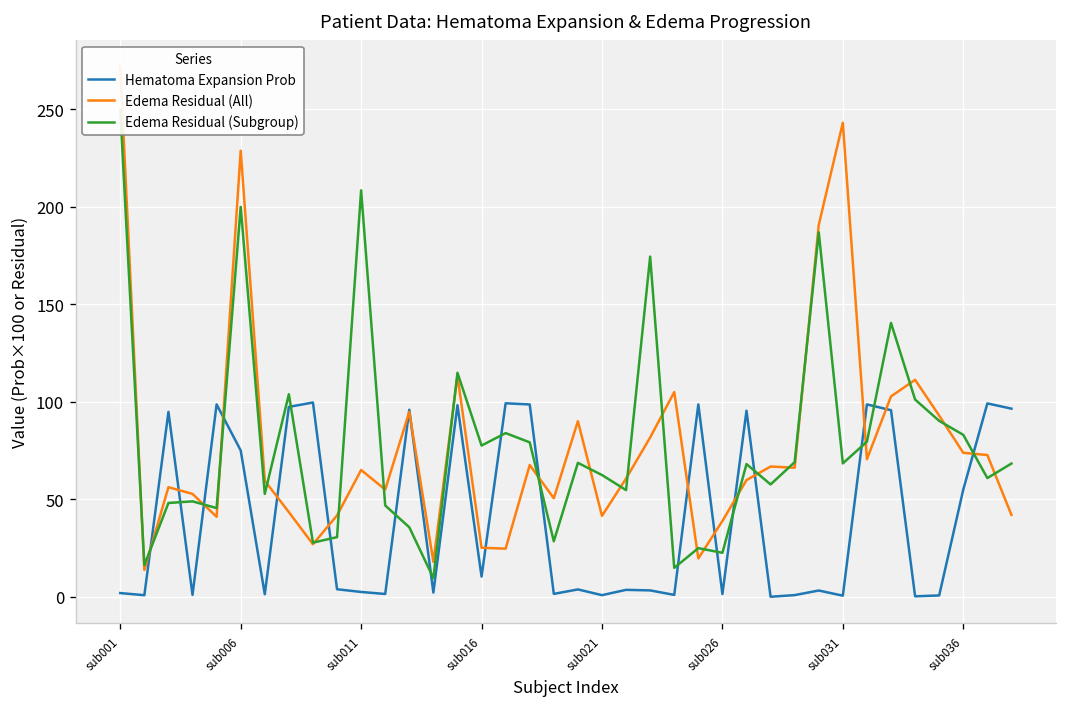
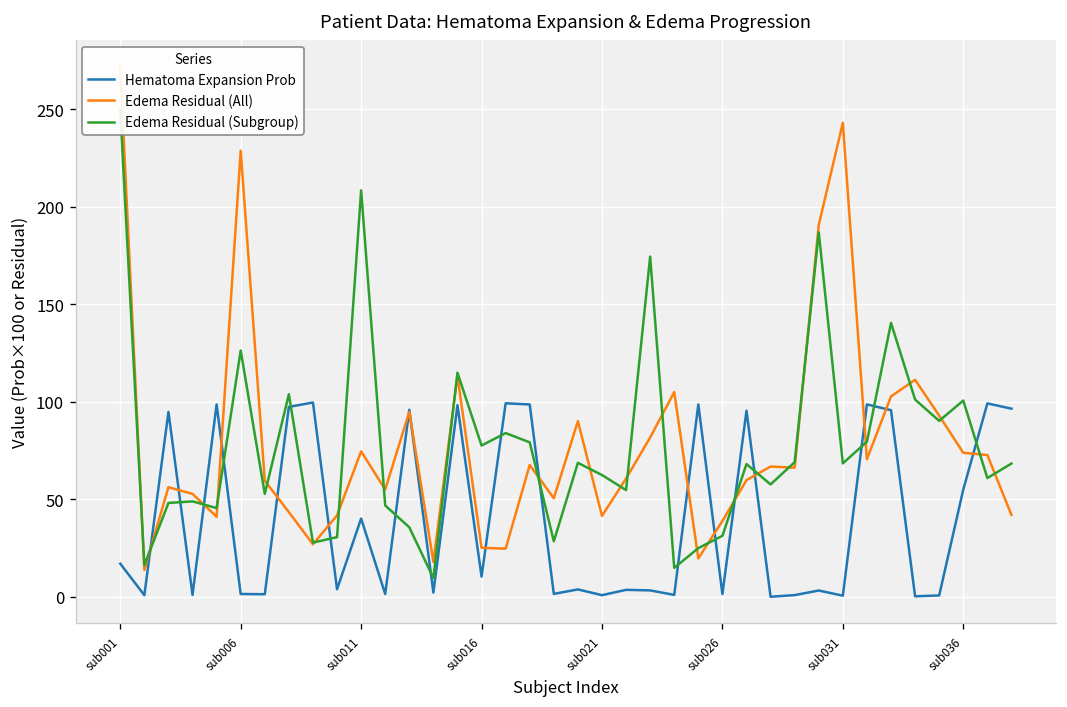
Hematoma Expansion Prob, sub001: 2 -> 17
Hematoma Expansion Prob, sub006: 75 -> 2
Edema Residual (Subgroup), sub006: 200 -> 126
Hematoma Expansion Prob, sub011: 3 -> 40
Edema Residual (All), sub011: 65 -> 75
Edema Residual (Subgroup), sub026: 23 -> 31
Edema Residual (Subgroup), sub036: 83 -> 101
